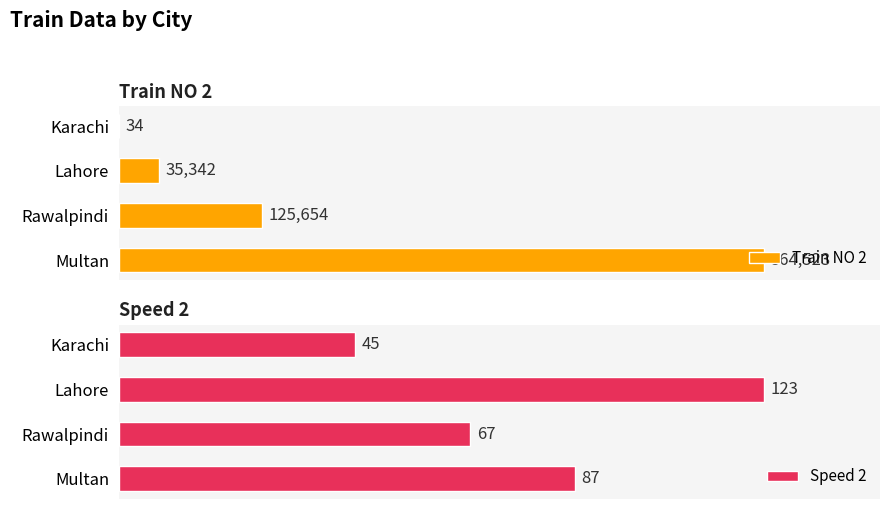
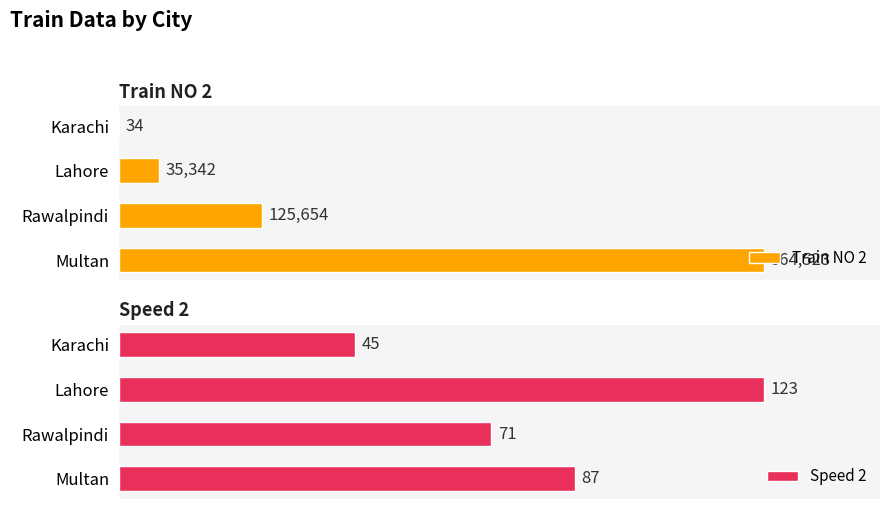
Speed 2, Rawalpindi: 67 -> 71
